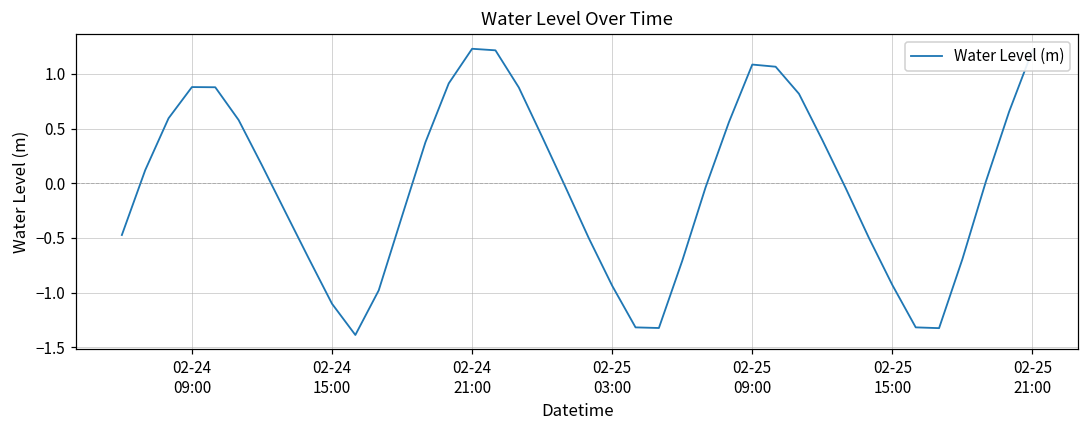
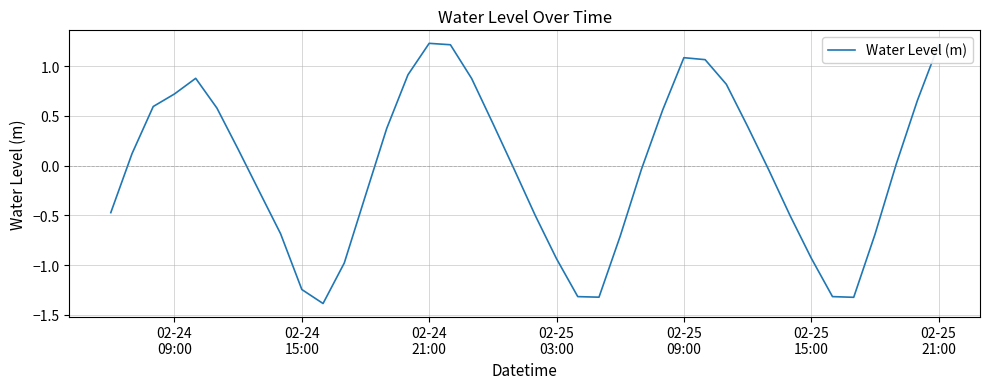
02-24 09:00: 0.9 -> 0.7
02-24 15:00: -1.1 -> -1.2
